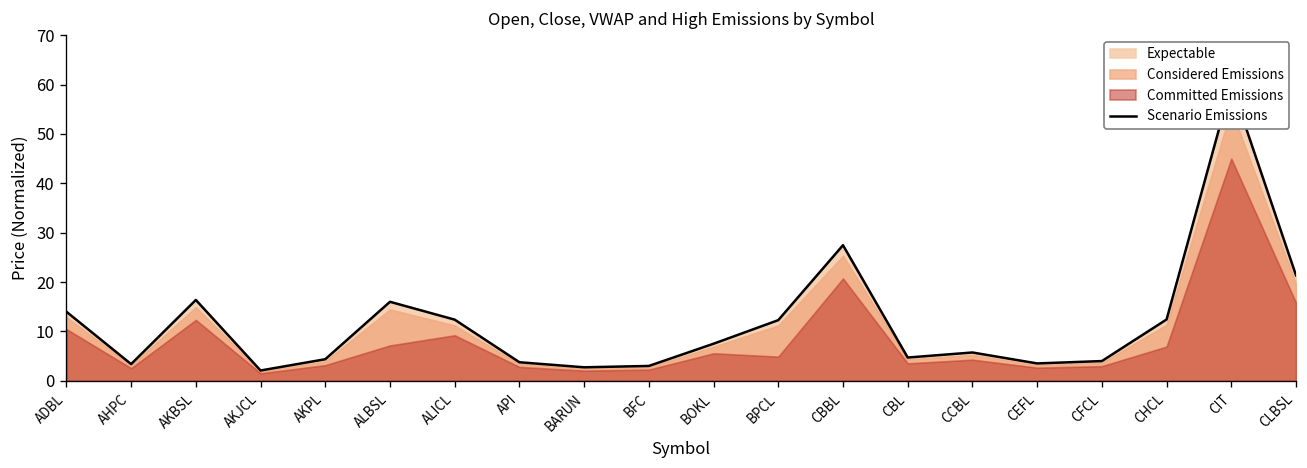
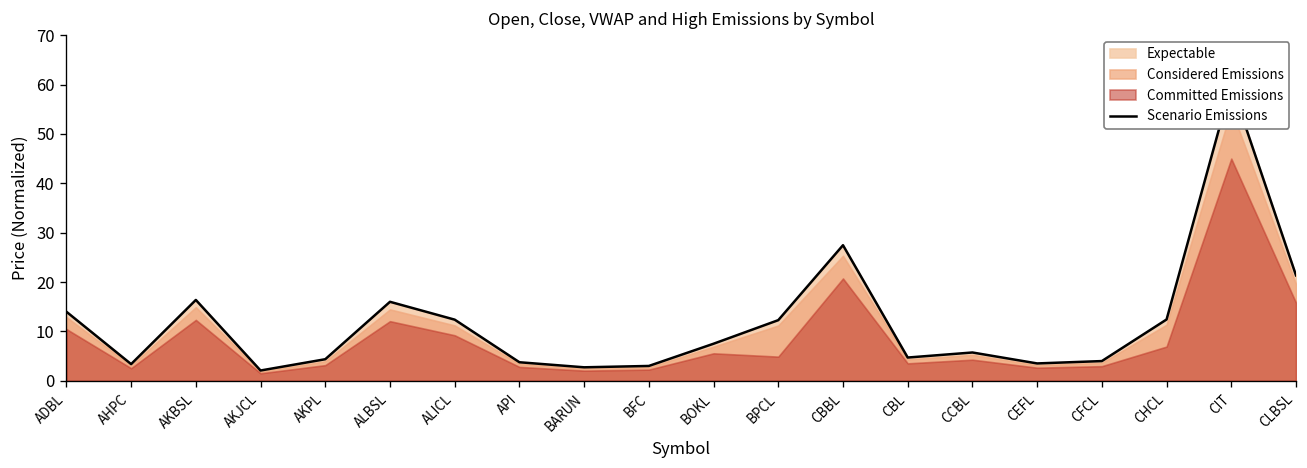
Committed Emissions, ALBSL: 7 -> 12
